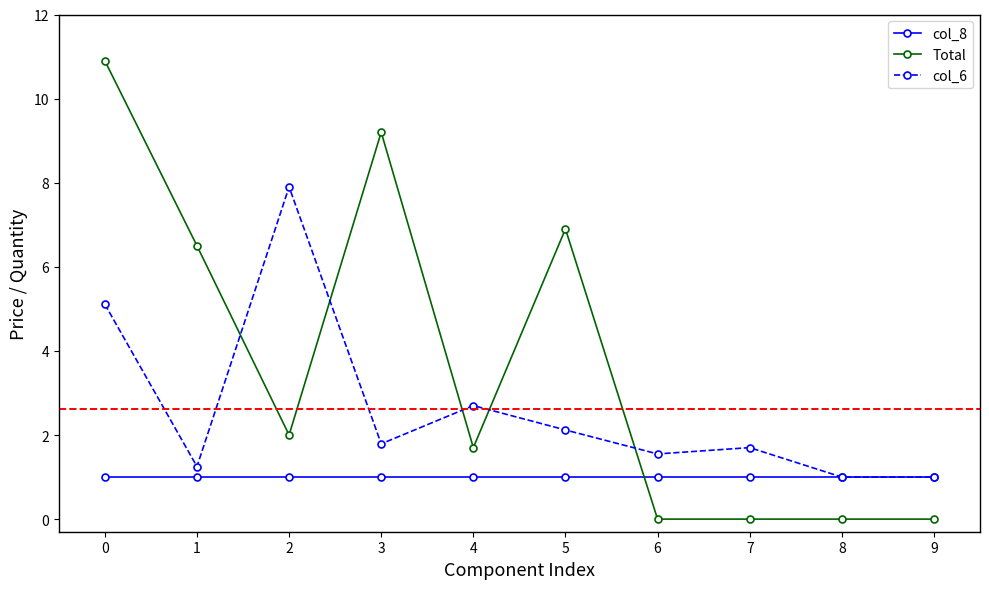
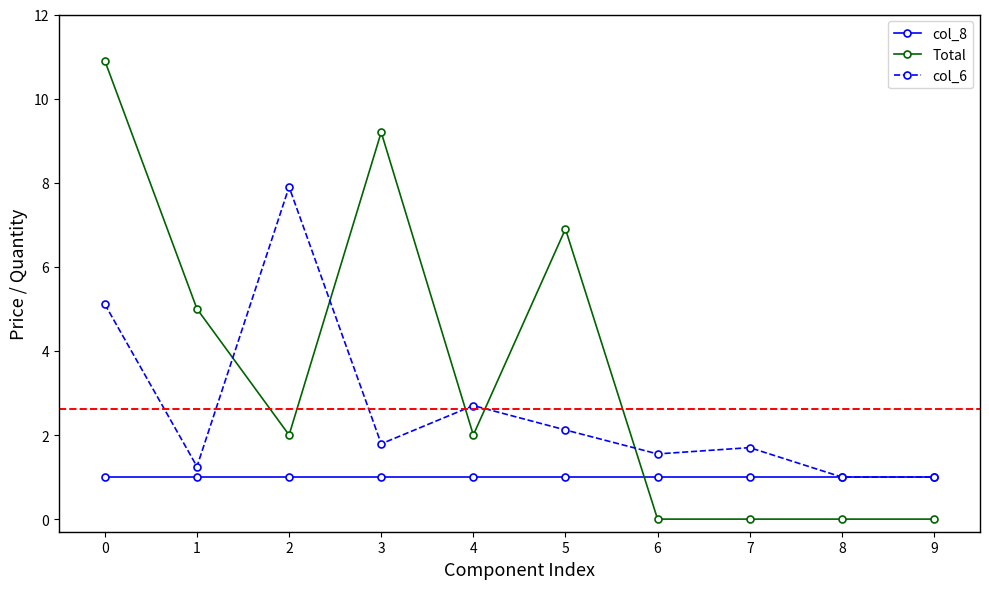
Total, 1: 6.5 -> 5.0
Total, 4: 1.7 -> 2.0
